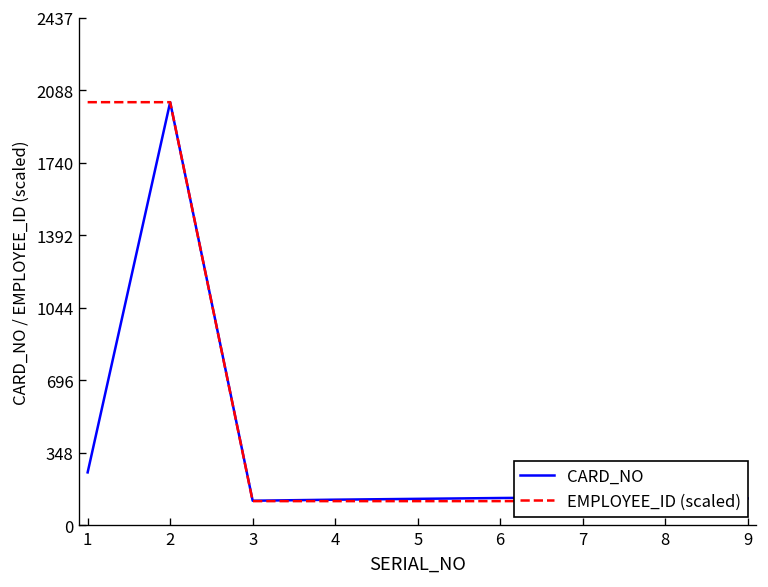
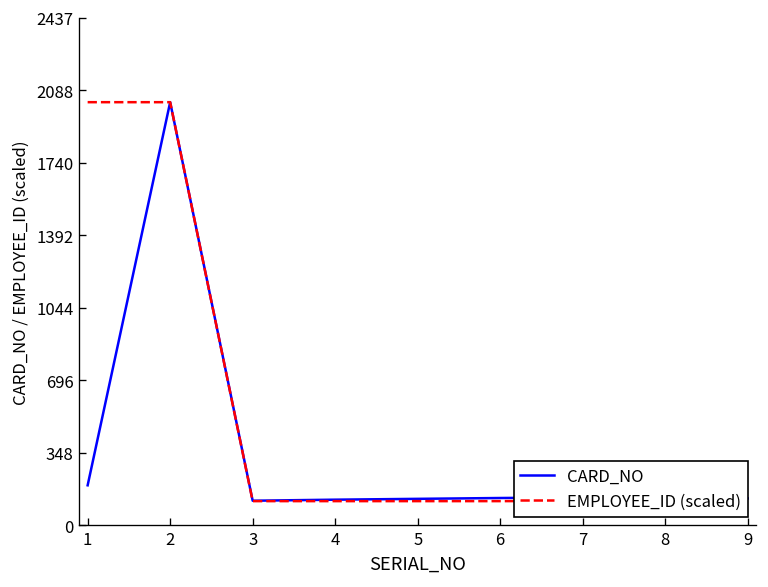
CARD_NO, 1: 250 -> 190
